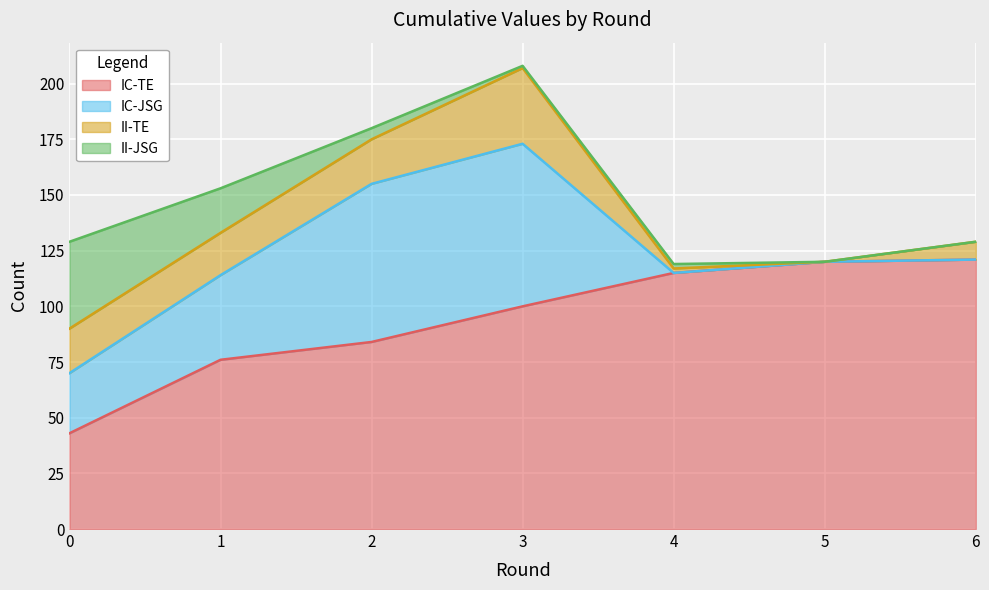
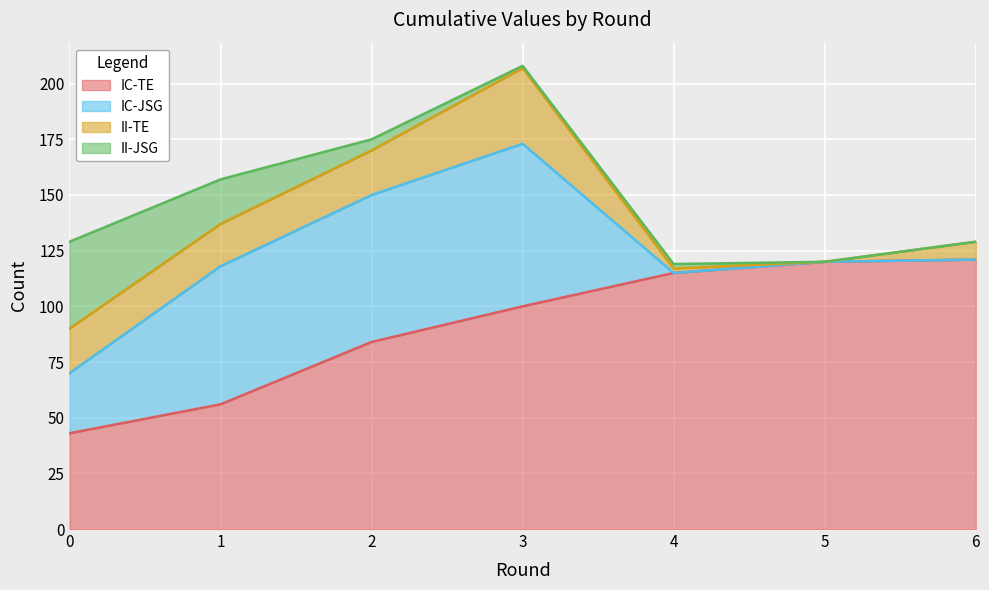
IC-TE, 1: 76 -> 56
IC-JSG, 1: 38 -> 62
IC-JSG, 2: 71 -> 66
